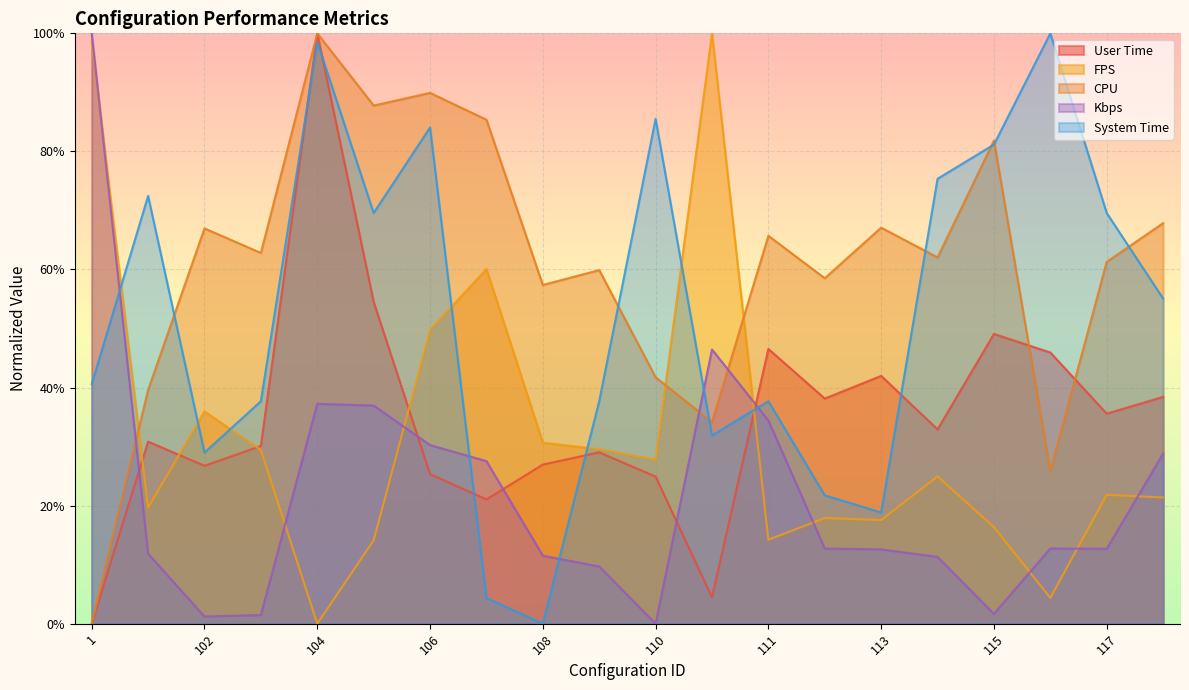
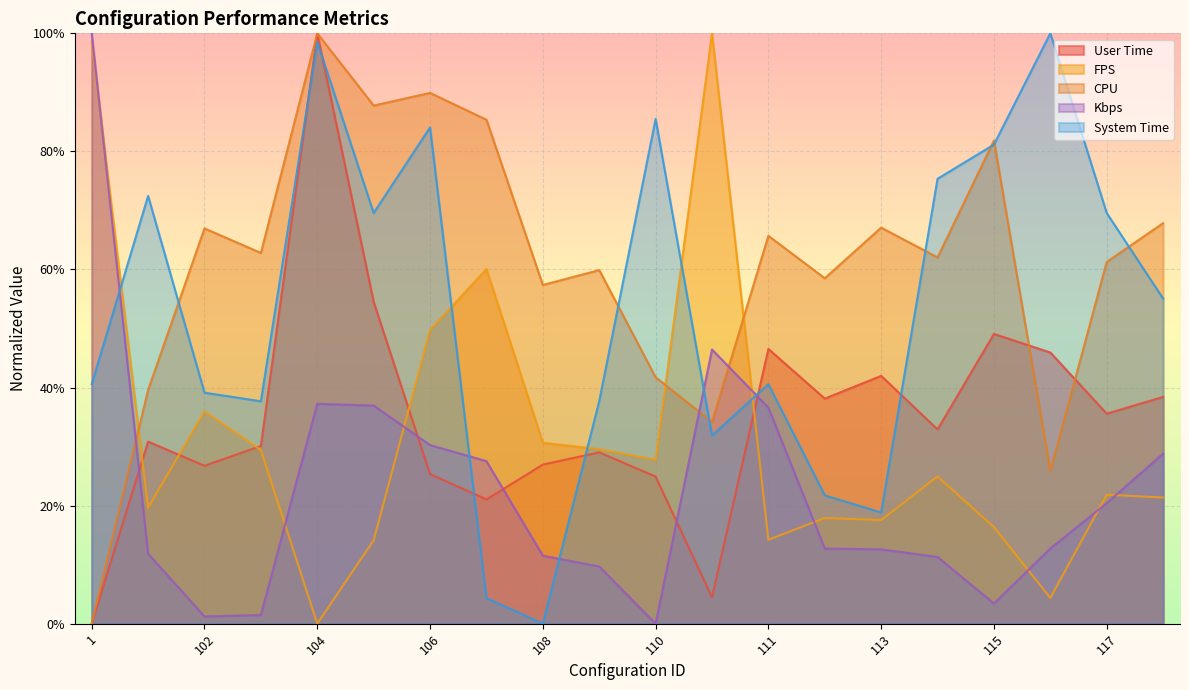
System Time, 102: 29% -> 39%
Kbps, 111: 34% -> 37%
System Time, 111: 38% -> 41%
Kbps, 115: 2% -> 3%
Kbps, 117: 13% -> 20%
